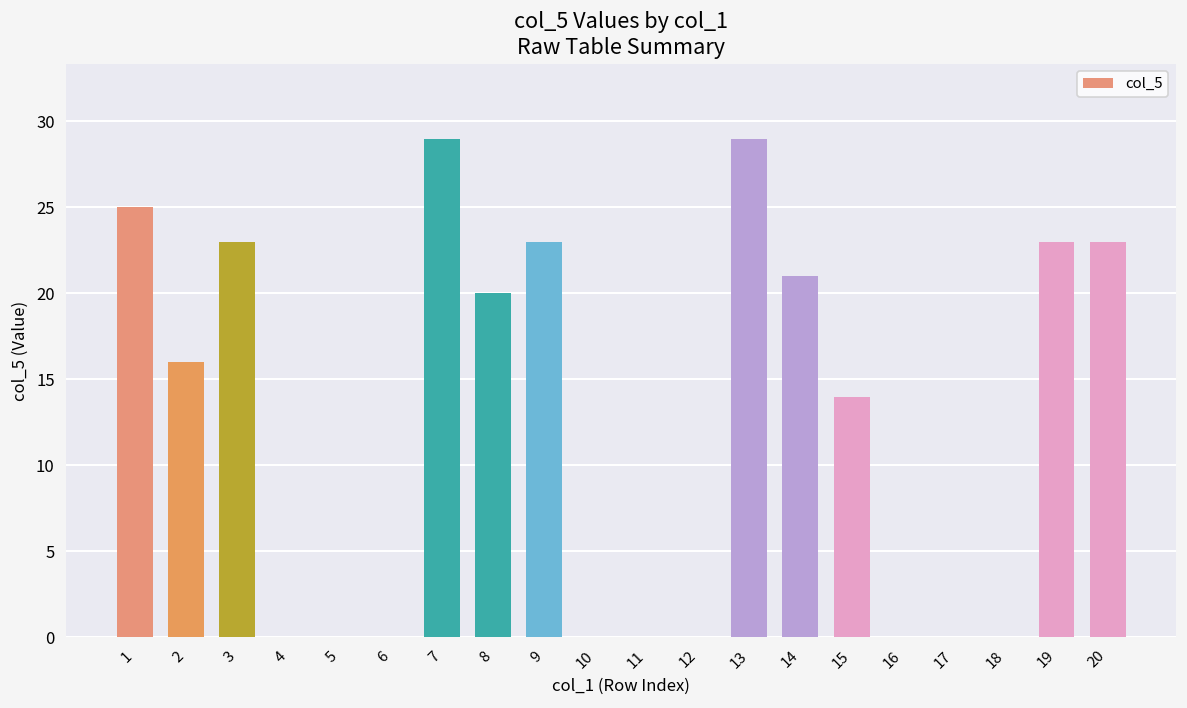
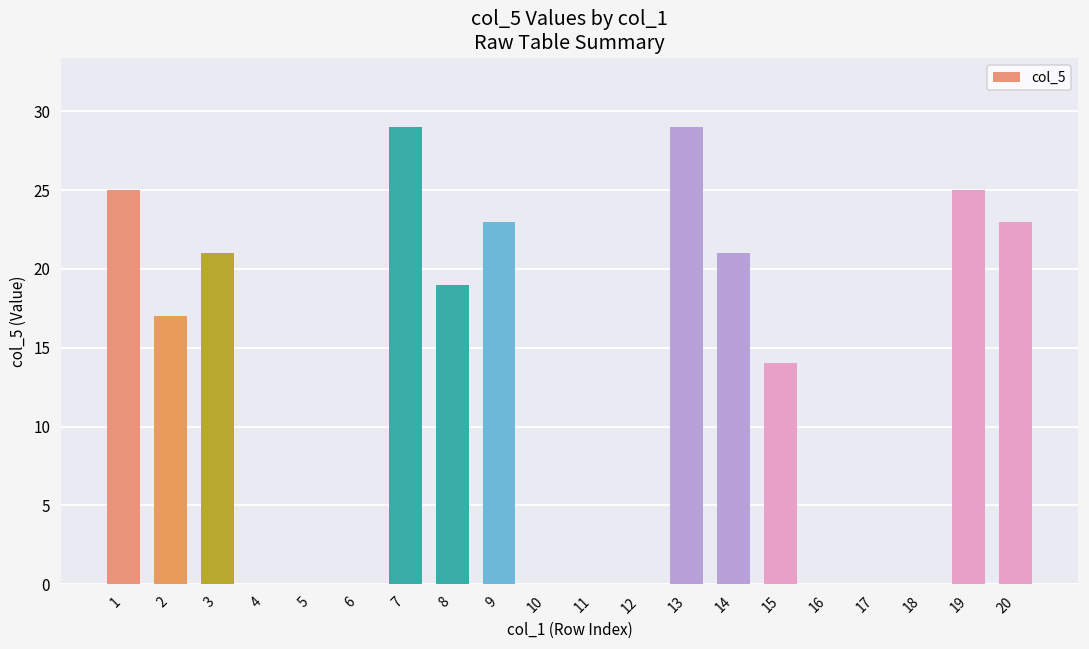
2: 16 -> 17
3: 23 -> 21
8: 20 -> 19
19: 23 -> 25
